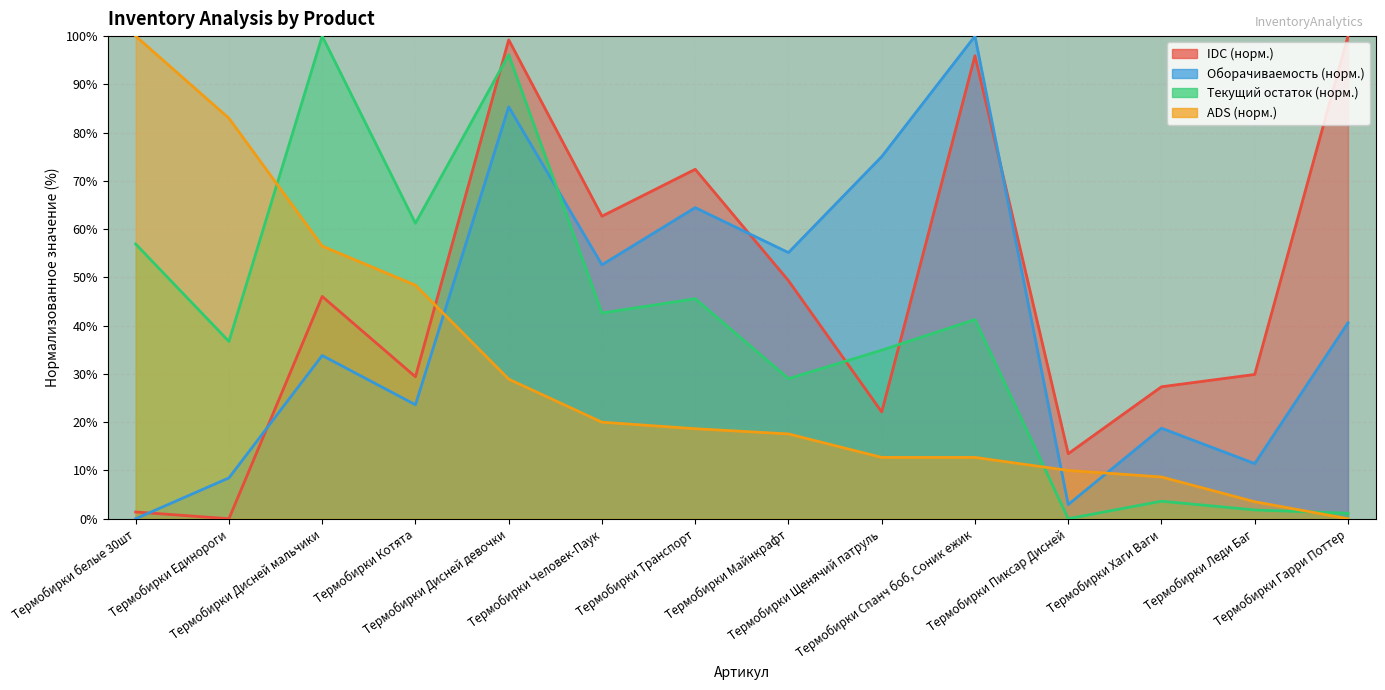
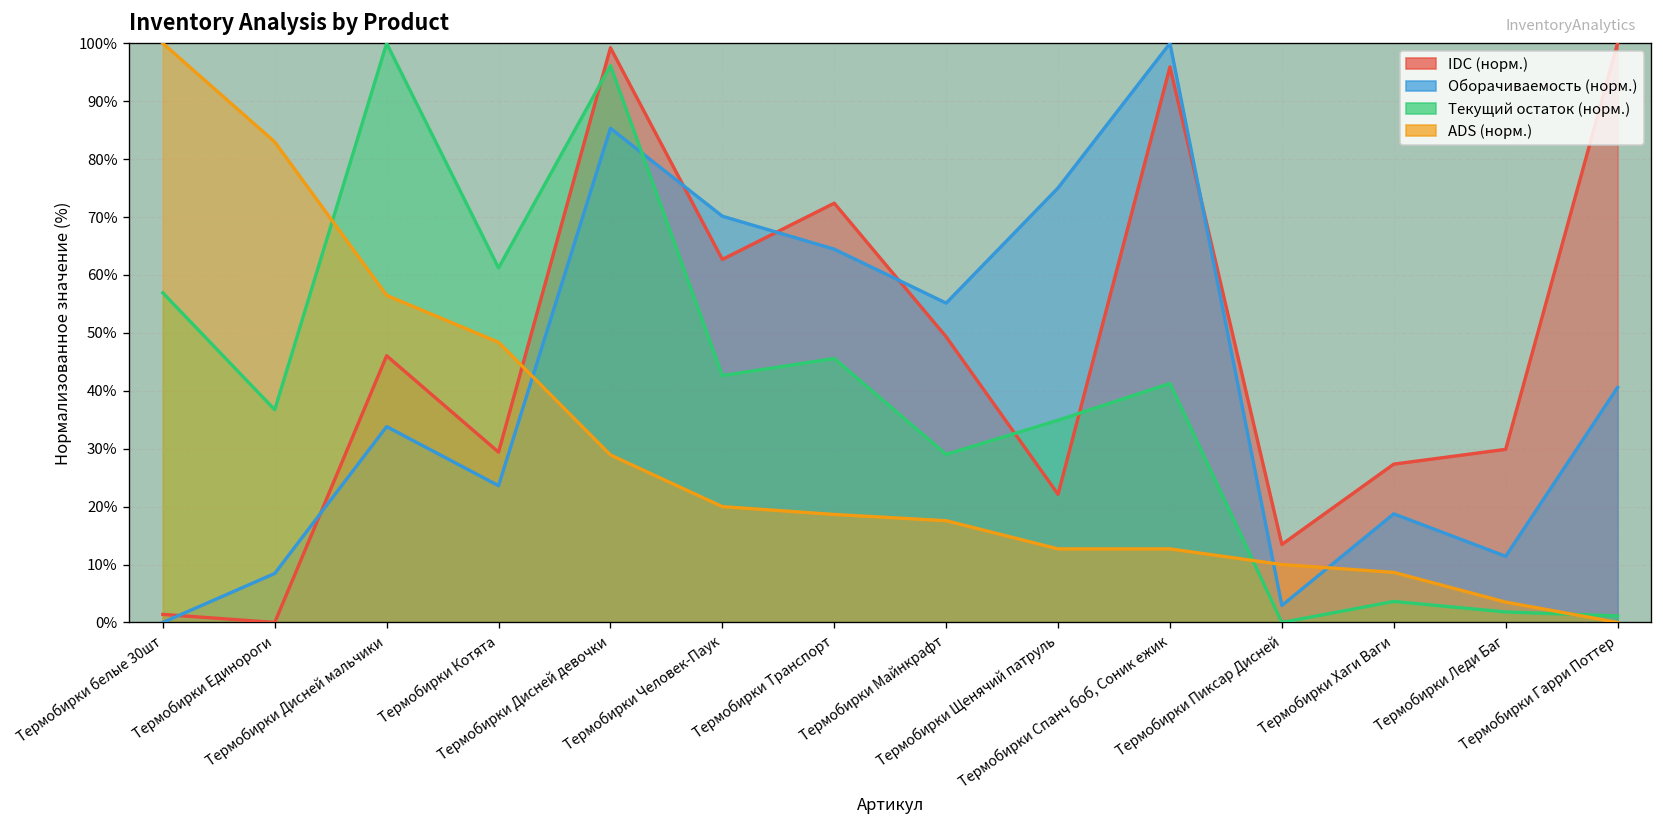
Оборачиваемость (норм.), Термобирки Человек-Паук: 53% -> 70%
